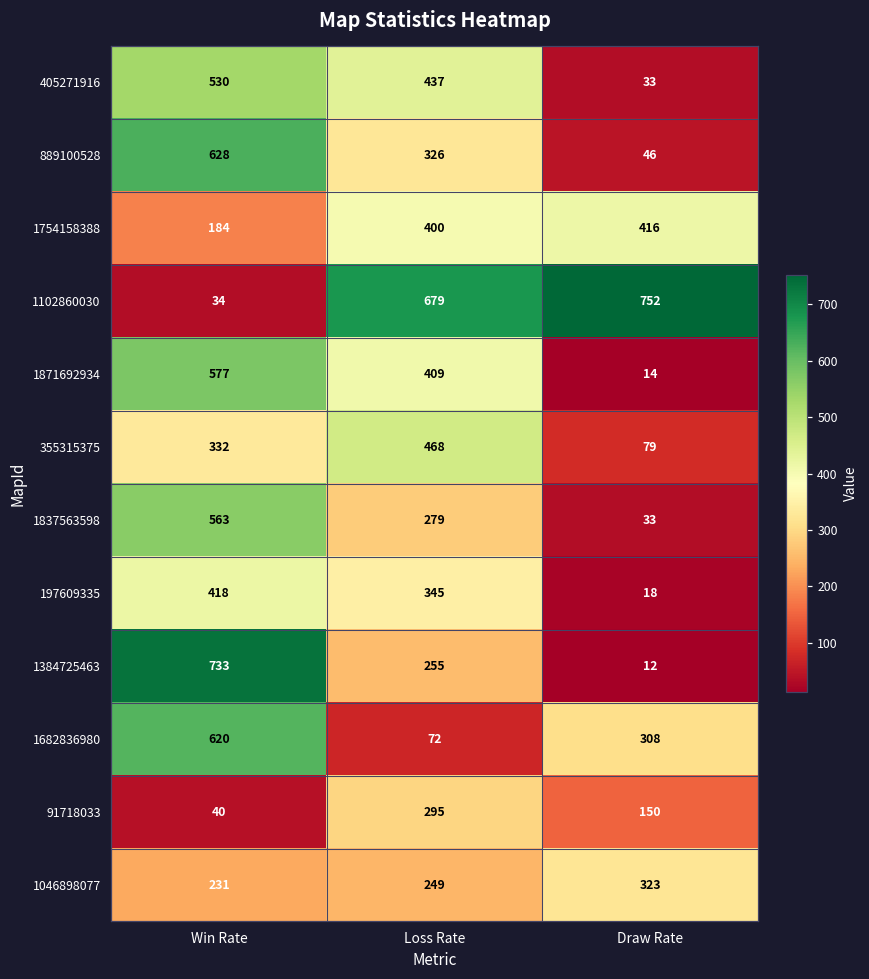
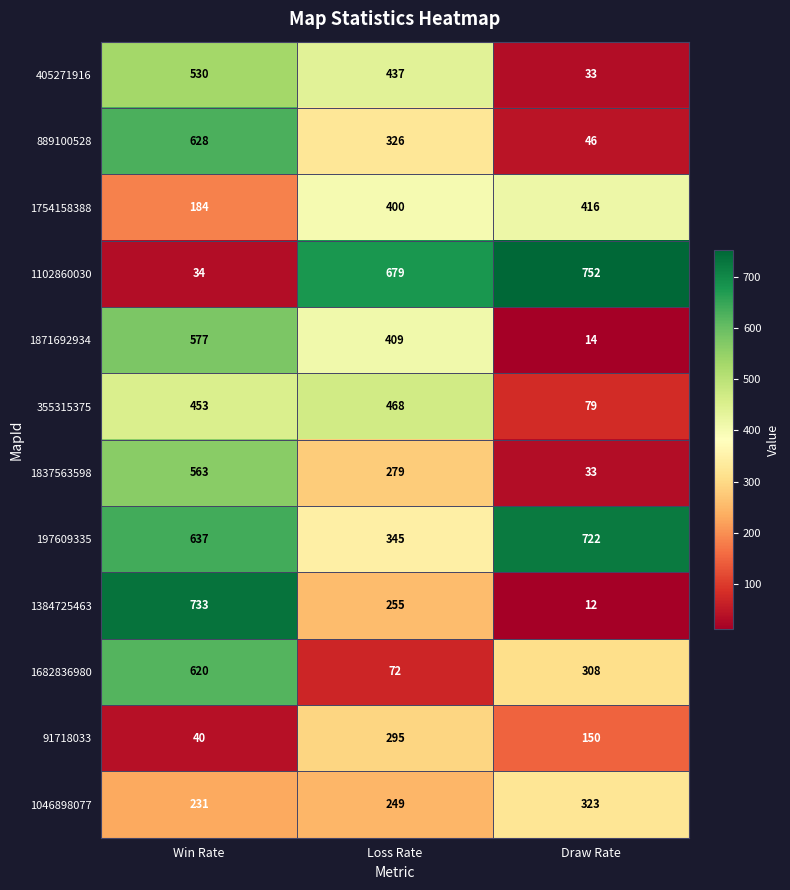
355315375, Win Rate: 332 -> 453
197609335, Win Rate: 418 -> 637
197609335, Draw Rate: 18 -> 722
